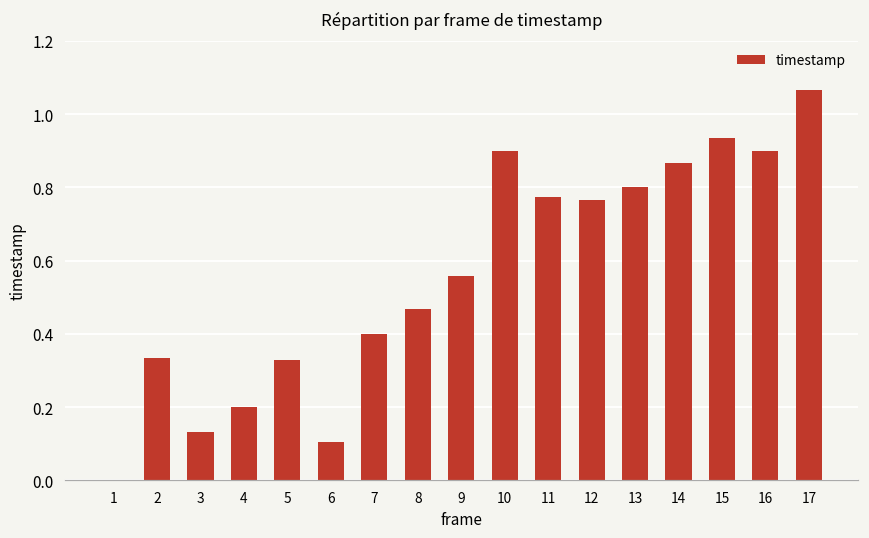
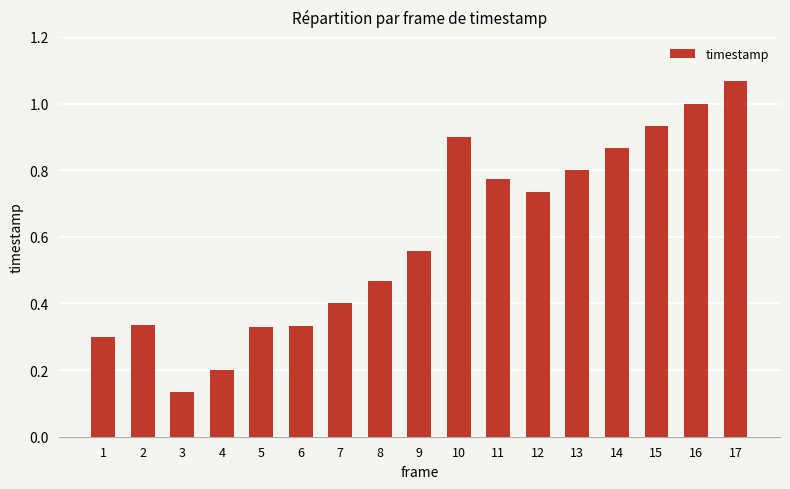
1: 0.0 -> 0.3
6: 0.11 -> 0.33
12: 0.77 -> 0.73
16: 0.9 -> 1.0
